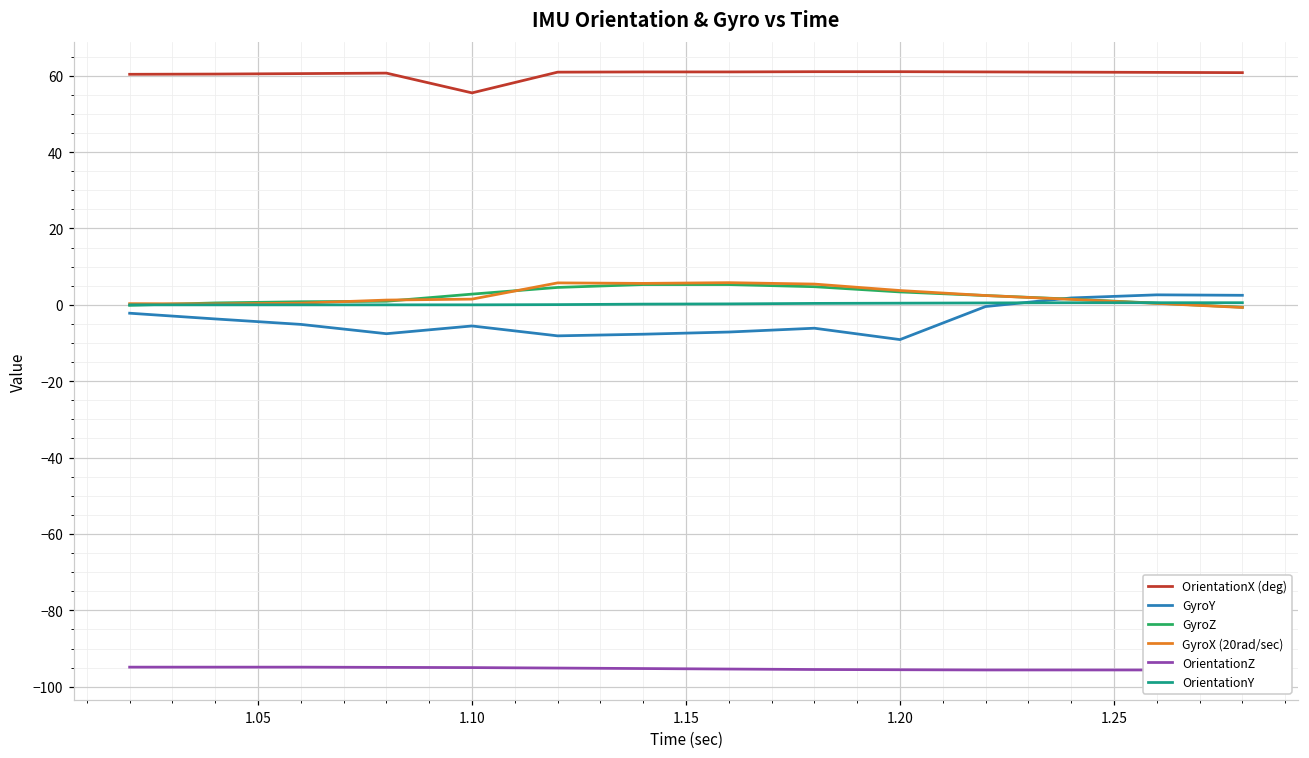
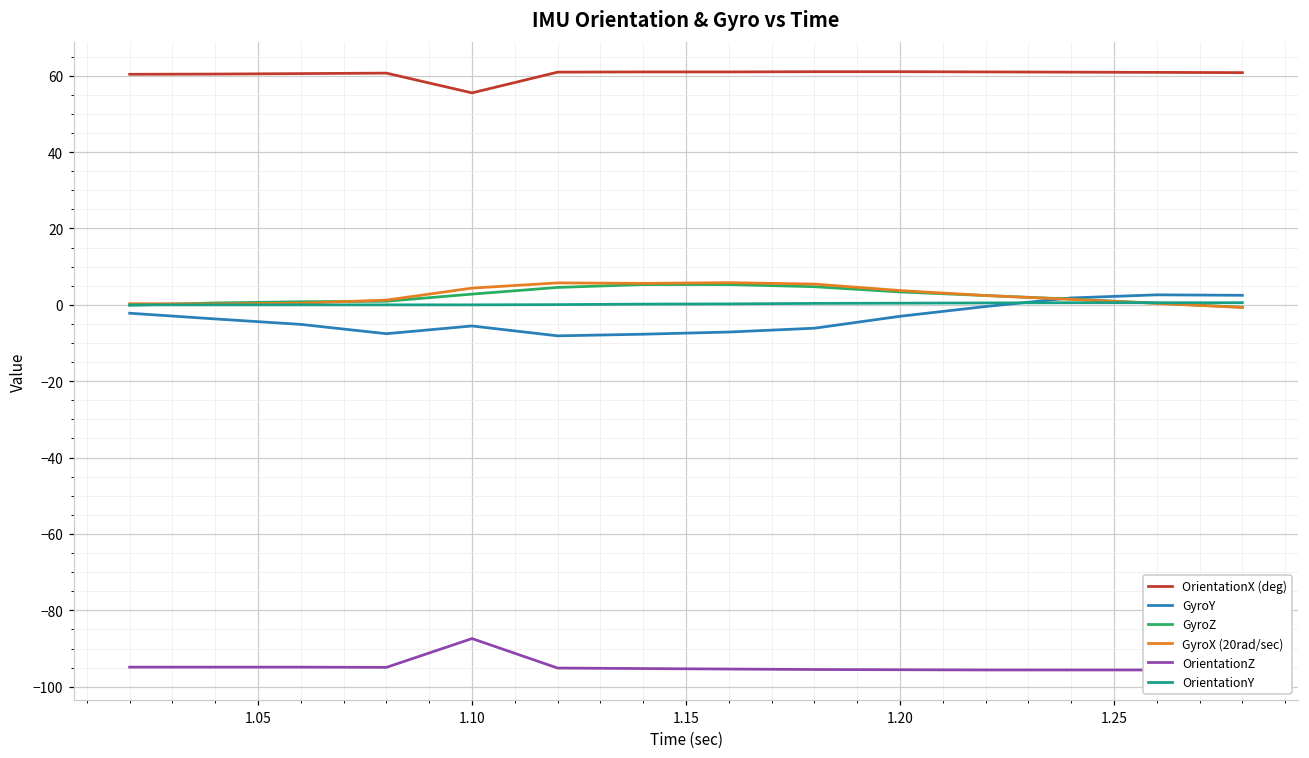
GyroX (20rad/sec), 1.10: 2 -> 4
OrientationZ, 1.10: -95 -> -87
GyroY, 1.20: -9 -> -3
